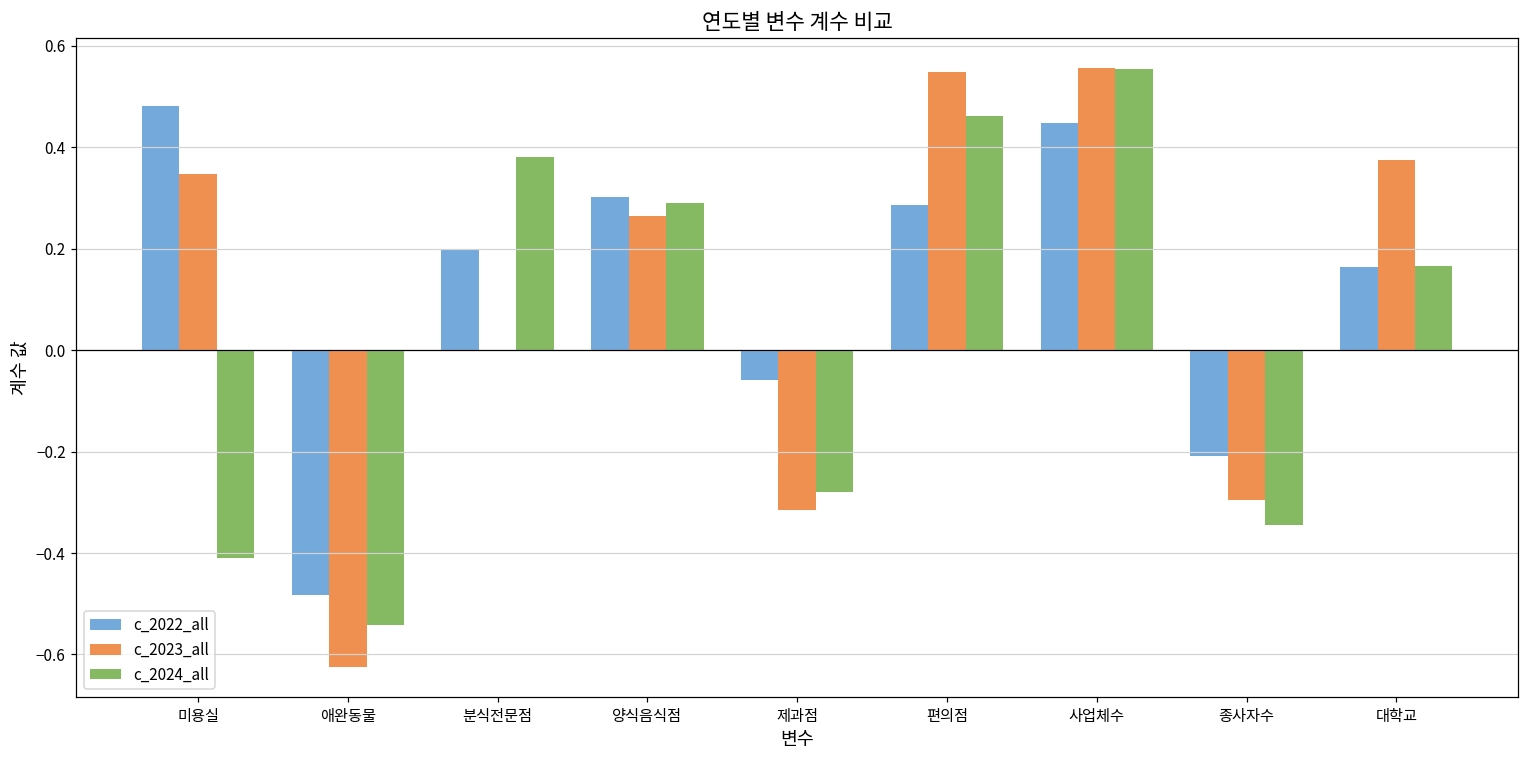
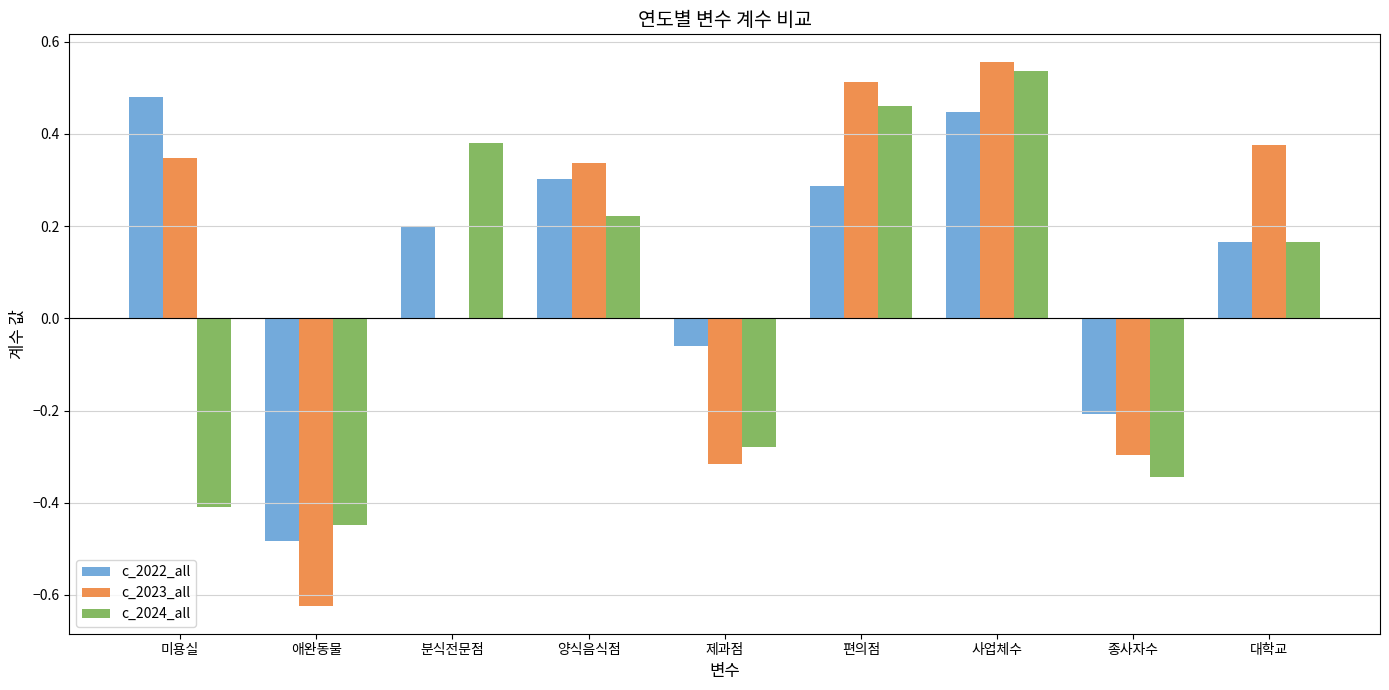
c_2024_all, 애완동물: -0.54 -> -0.45
c_2023_all, 양식음식점: 0.26 -> 0.34
c_2024_all, 양식음식점: 0.29 -> 0.22
c_2023_all, 편의점: 0.55 -> 0.51
c_2024_all, 사업체수: 0.55 -> 0.54
